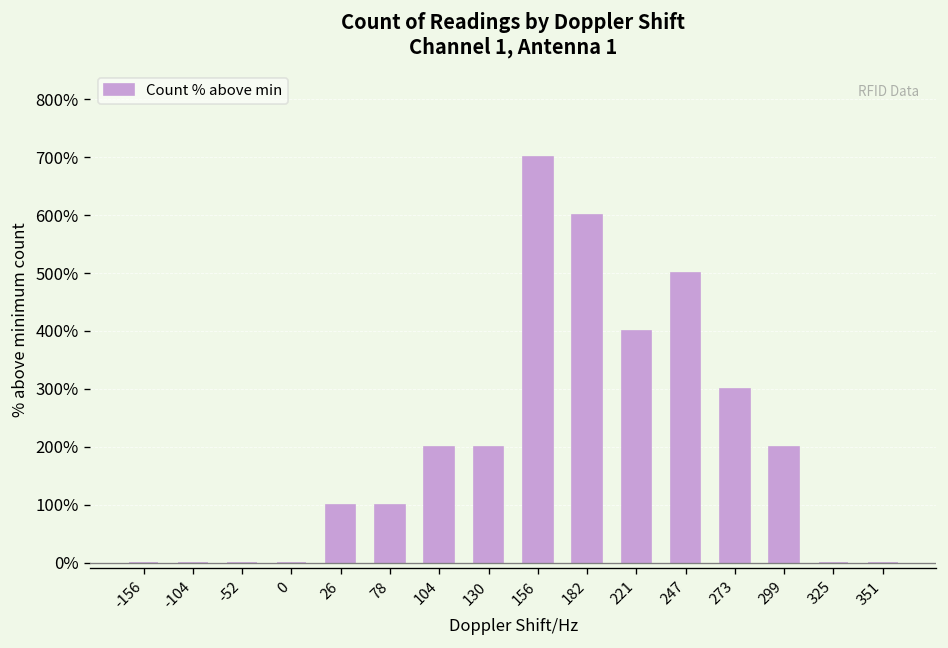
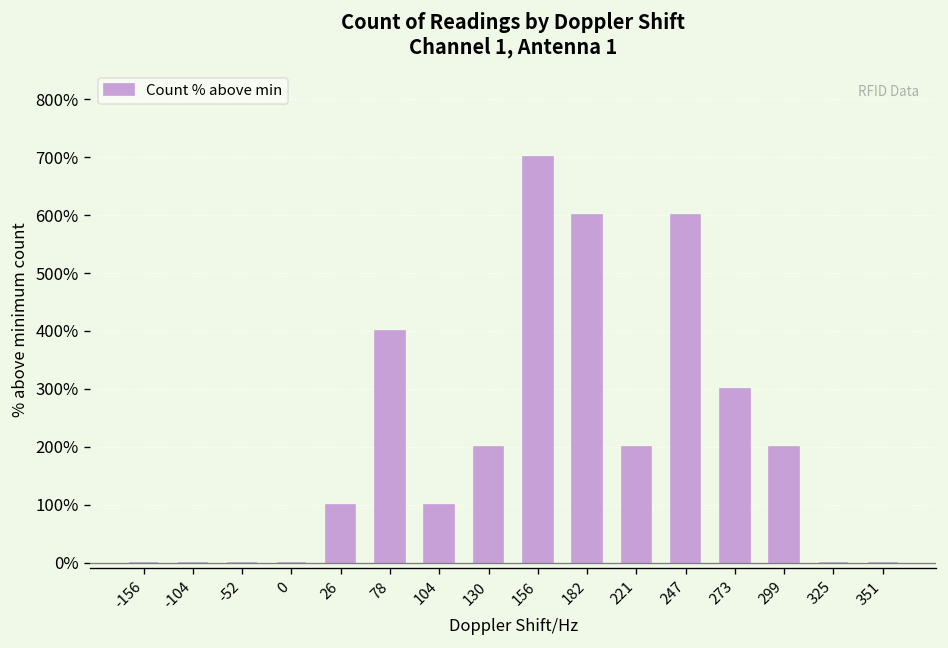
78: 100% -> 400%
104: 200% -> 100%
221: 400% -> 200%
247: 500% -> 600%
